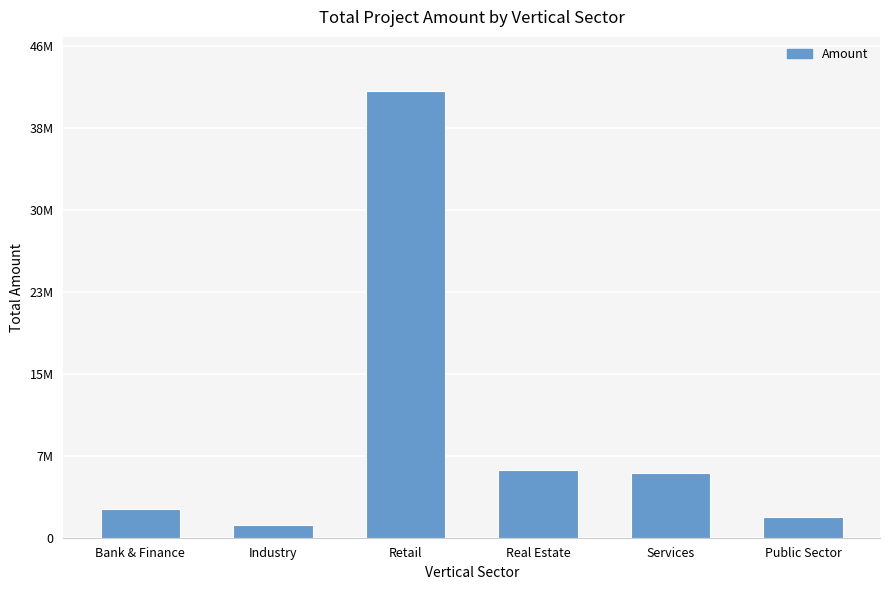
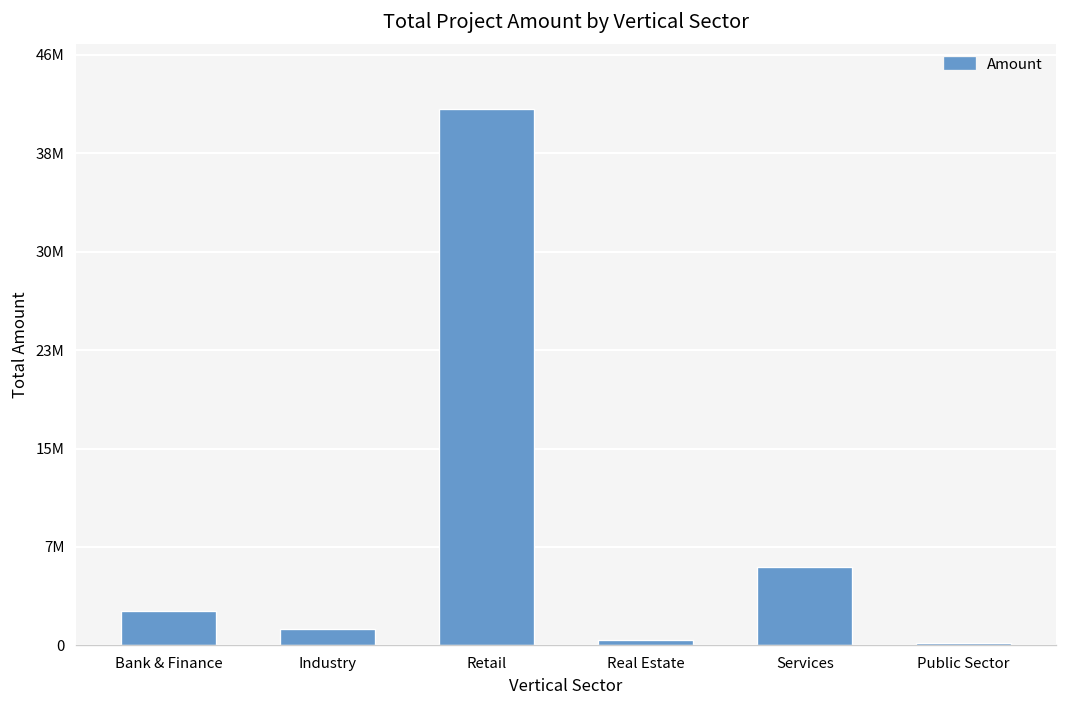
Real Estate: 6400000 -> 400000
Public Sector: 2000000 -> 100000
